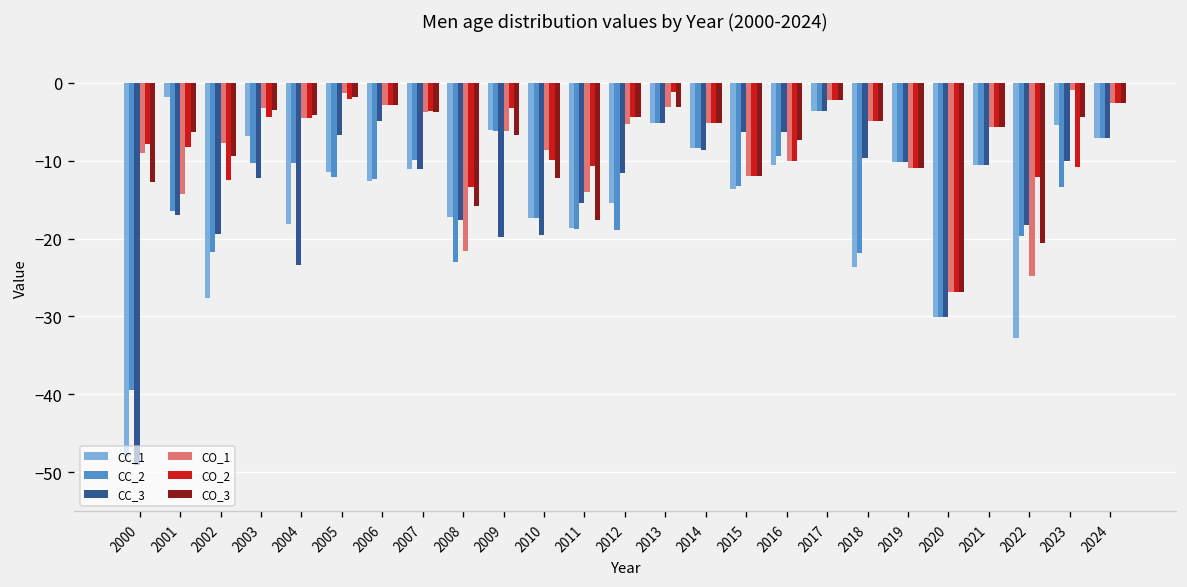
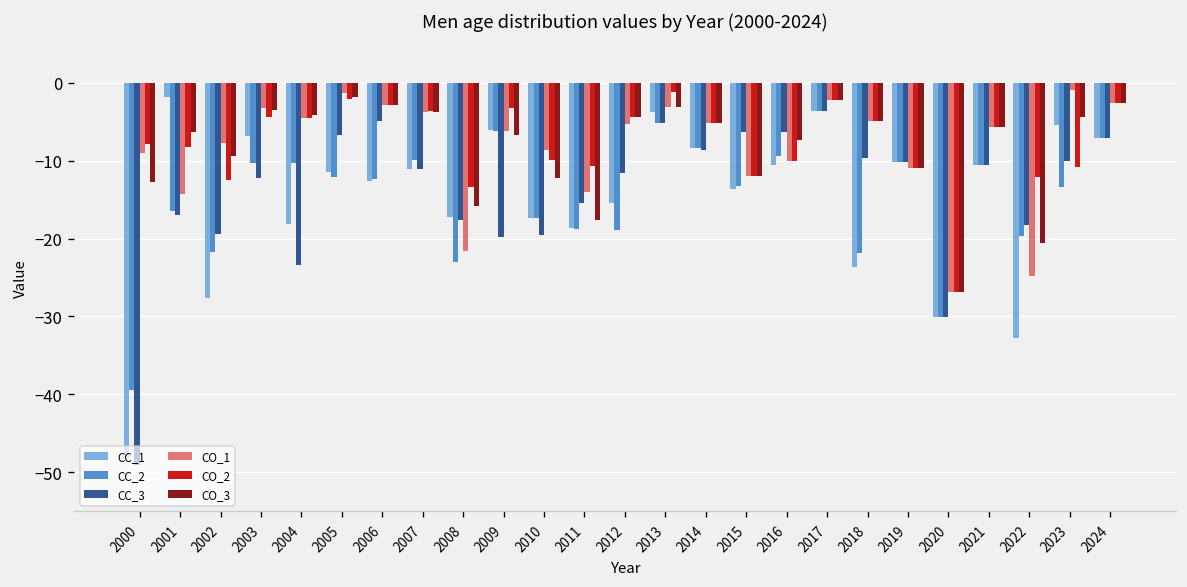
CC_1, 2013: -5 -> -4
